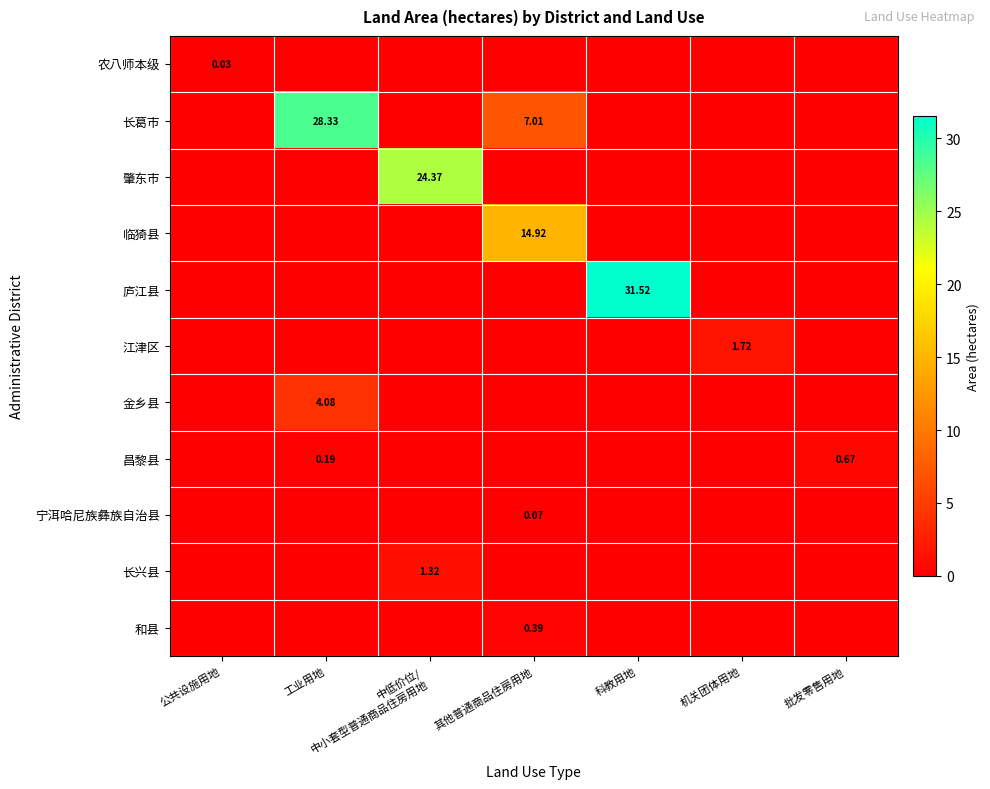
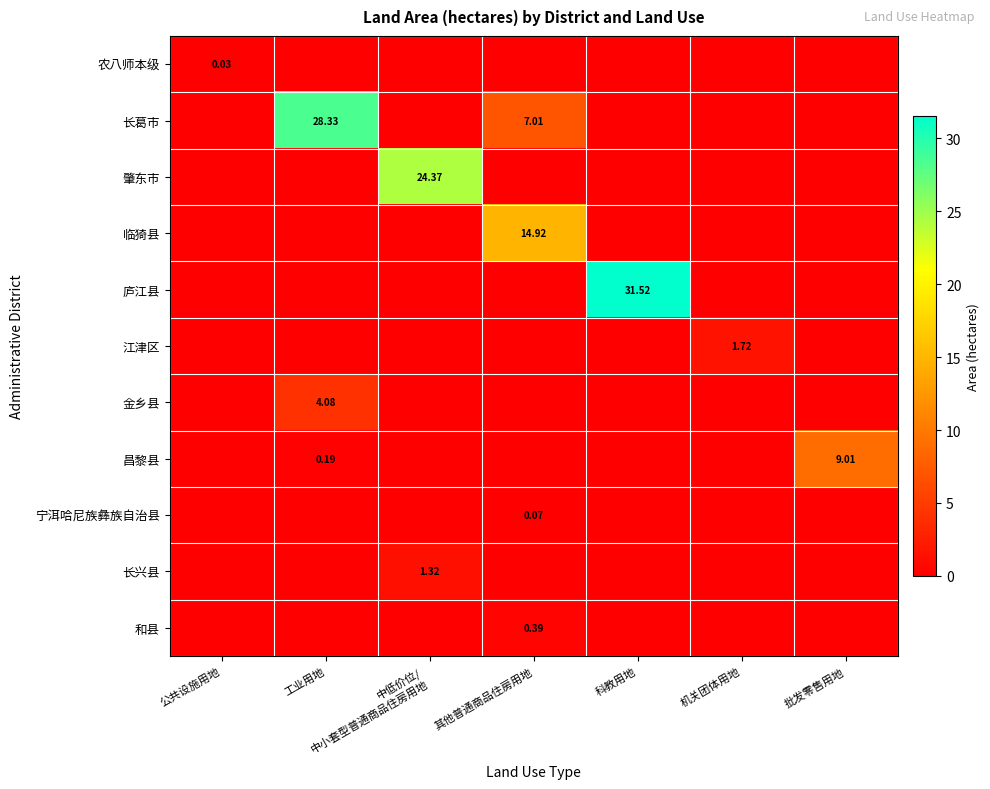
昌黎县, 批发零售用地: 0.67 -> 9.01
